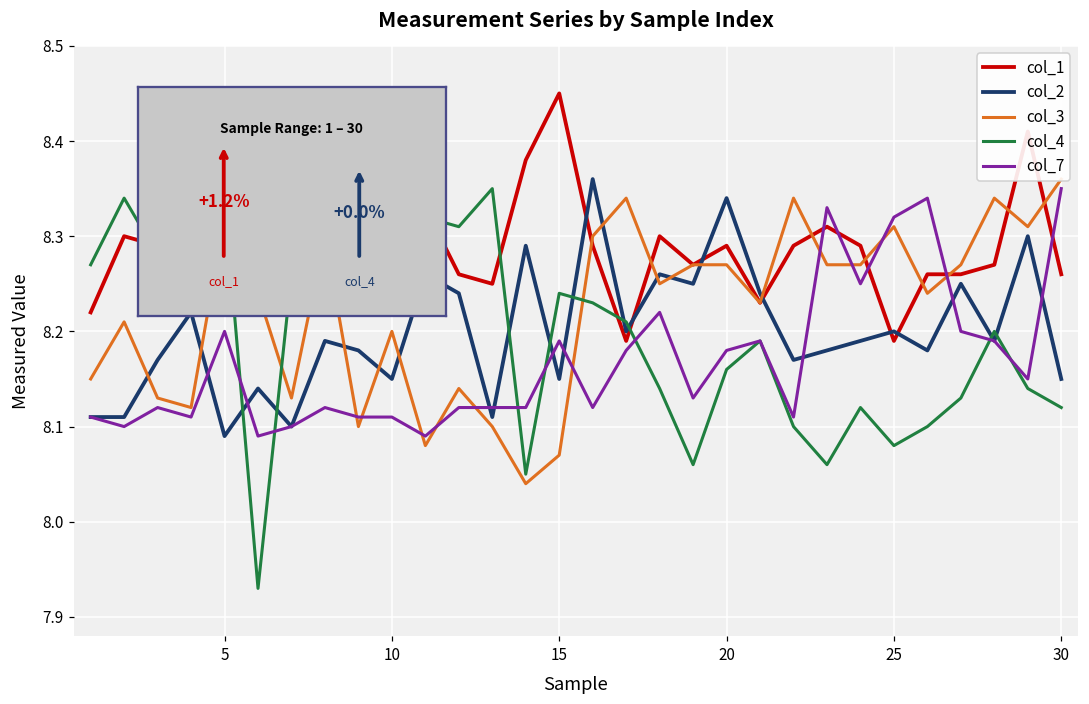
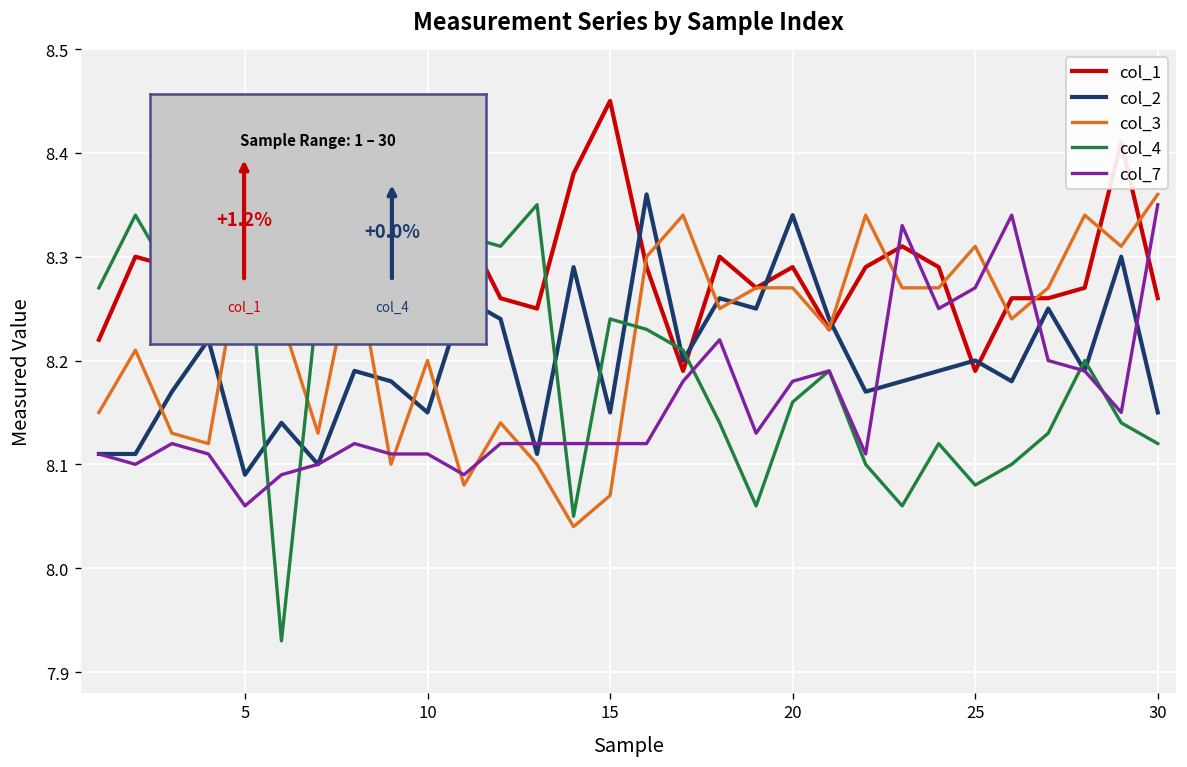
col_7, 5: 8.20 -> 8.06
col_7, 15: 8.19 -> 8.12
col_7, 25: 8.32 -> 8.27
